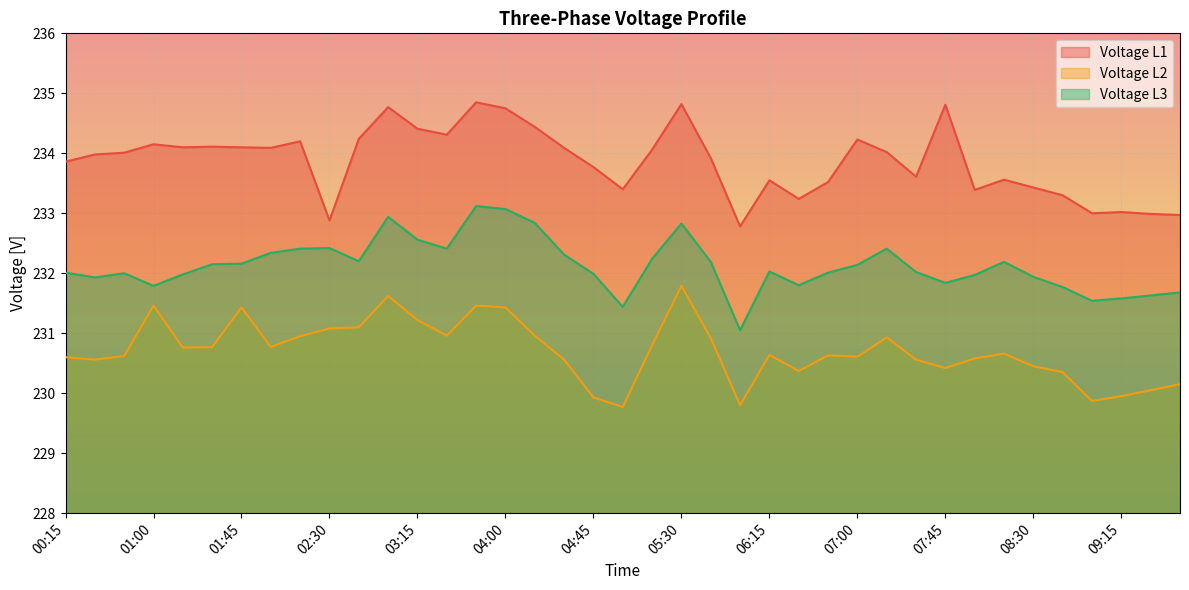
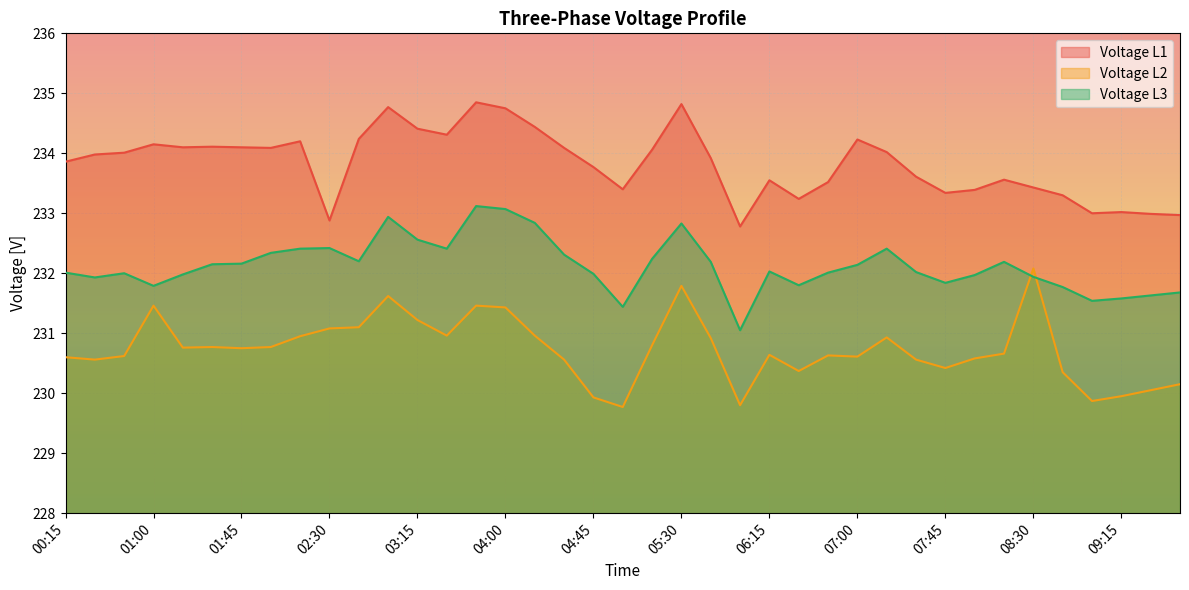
Voltage L2, 01:45: 231.4 -> 230.8
Voltage L1, 07:45: 234.8 -> 233.3
Voltage L2, 08:30: 230.5 -> 232.1
